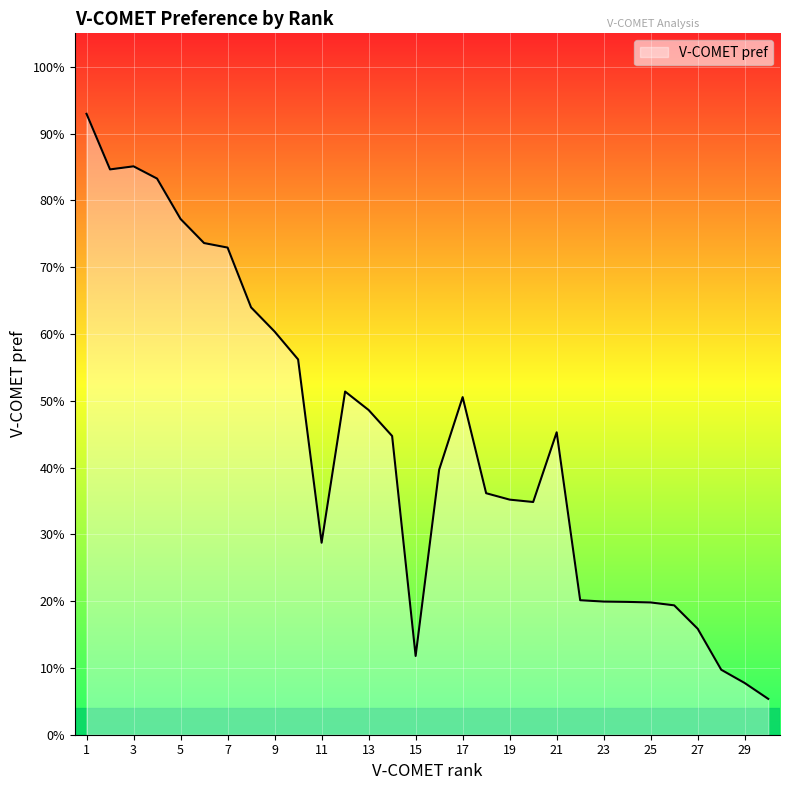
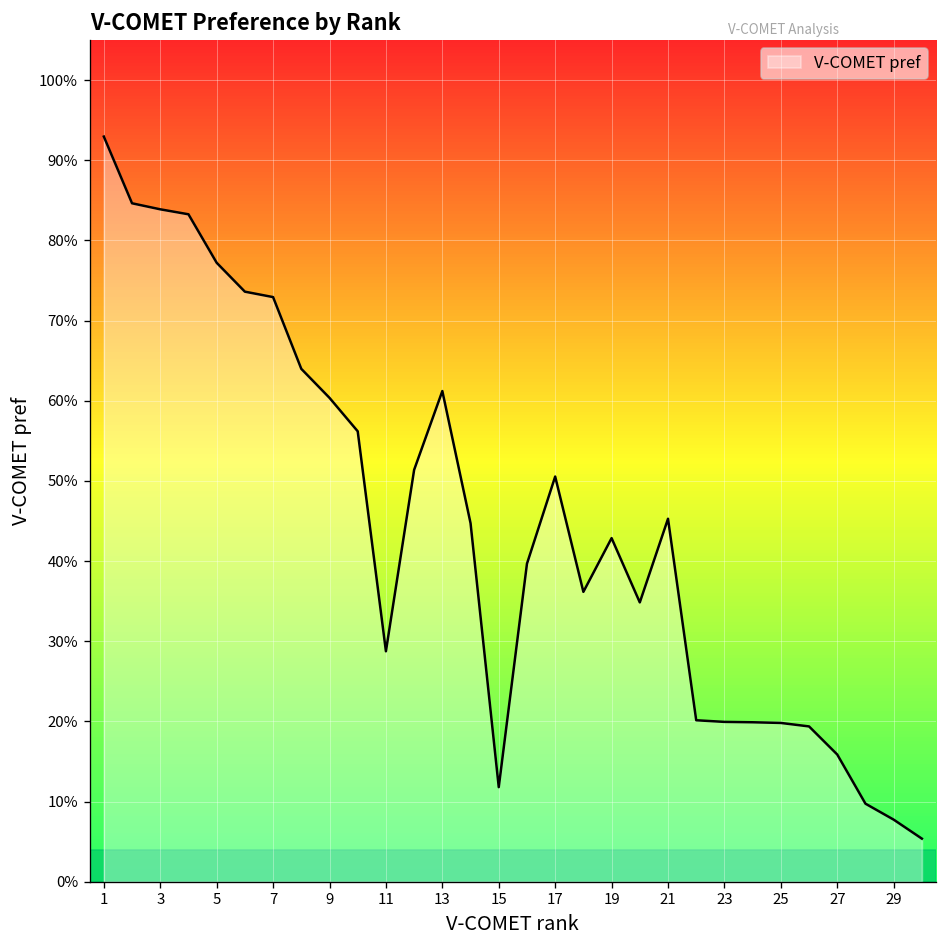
3: 85% -> 84%
13: 49% -> 61%
19: 35% -> 43%
